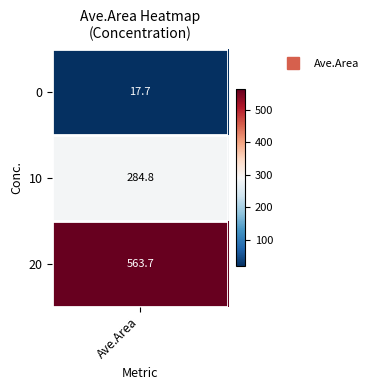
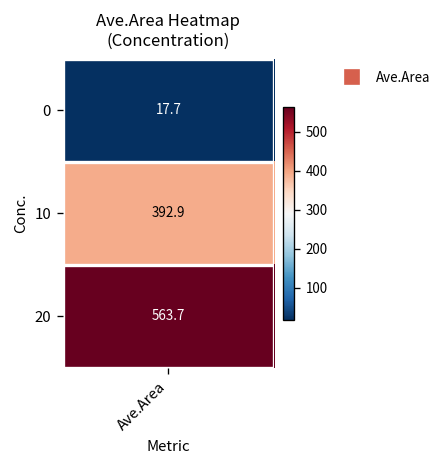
10, Ave.Area: 284.8 -> 392.9
